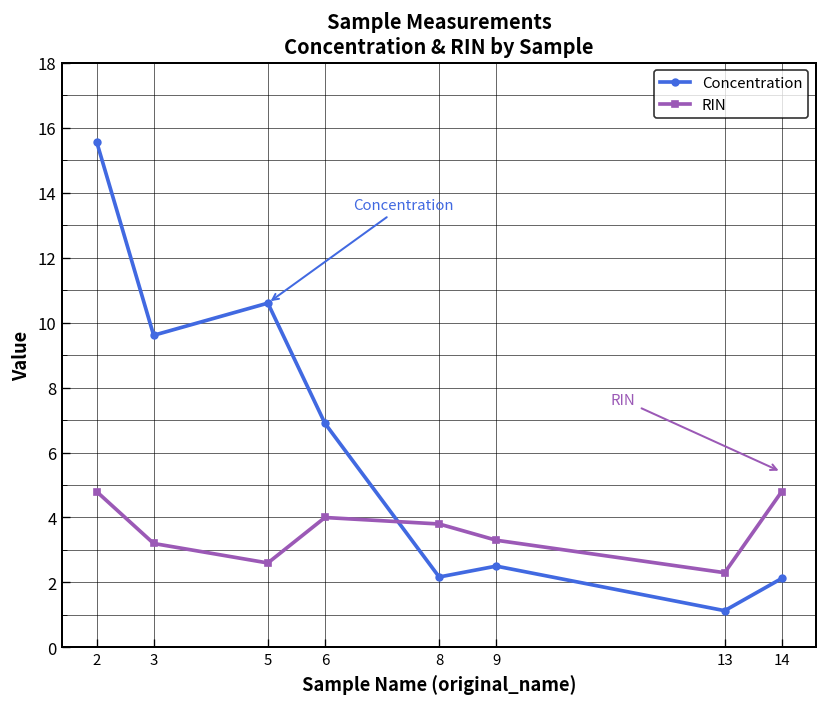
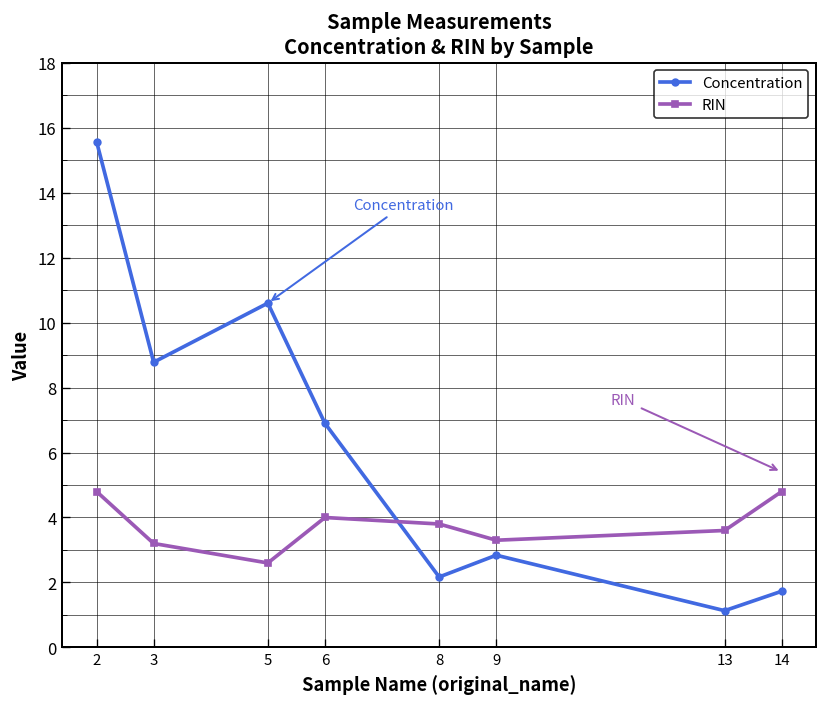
Concentration, 3: 9.6 -> 8.8
Concentration, 9: 2.5 -> 2.8
RIN, 13: 2.3 -> 3.6
Concentration, 14: 2.1 -> 1.7
